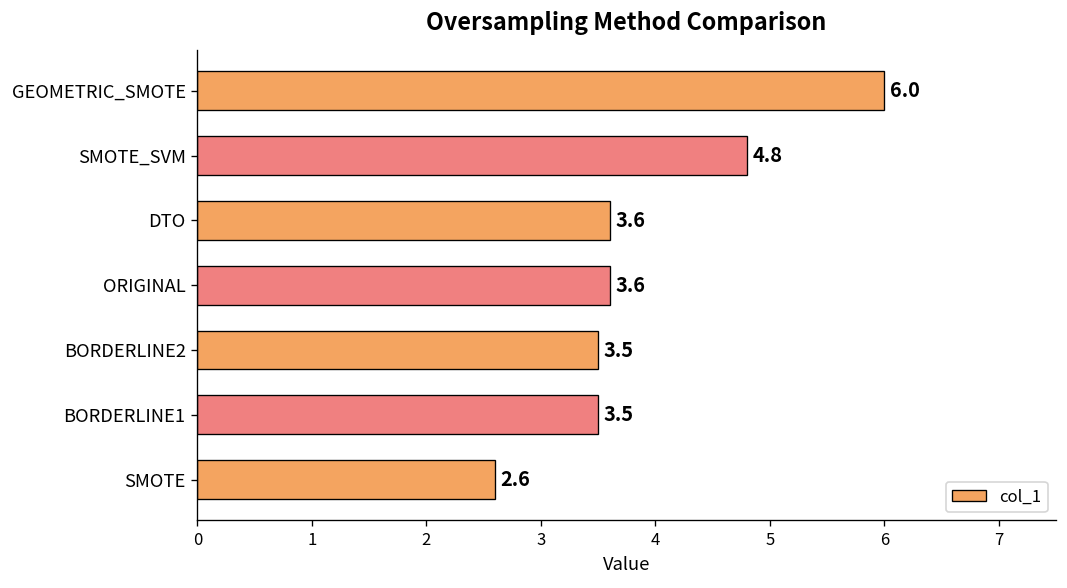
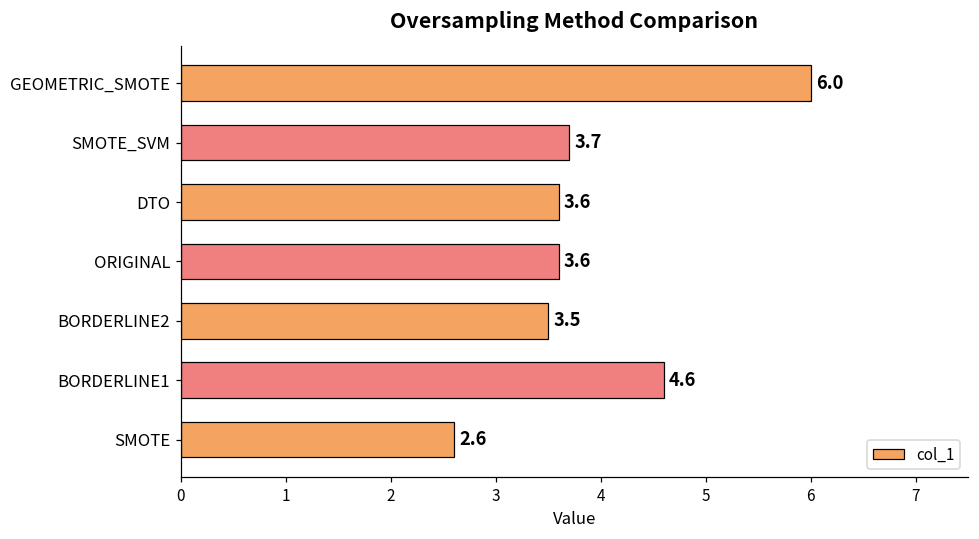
SMOTE_SVM: 4.8 -> 3.7
BORDERLINE1: 3.5 -> 4.6
